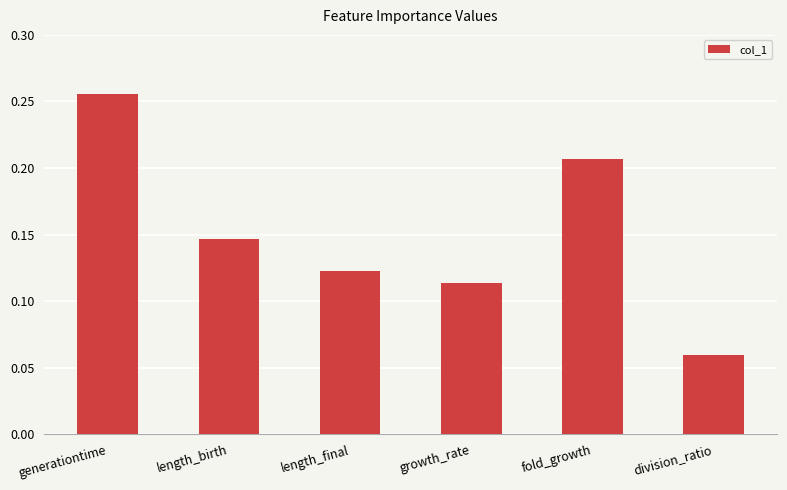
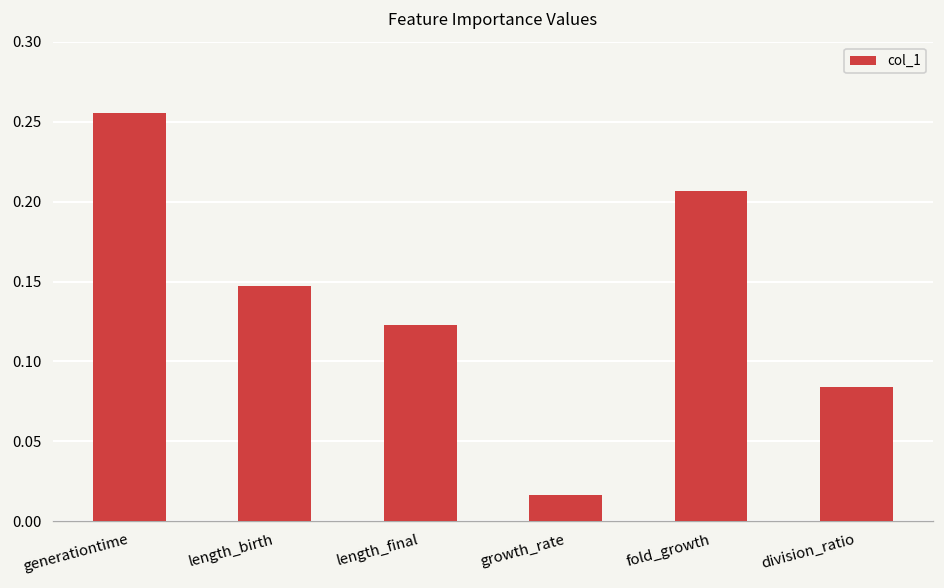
growth_rate: 0.113 -> 0.017
division_ratio: 0.060 -> 0.084
